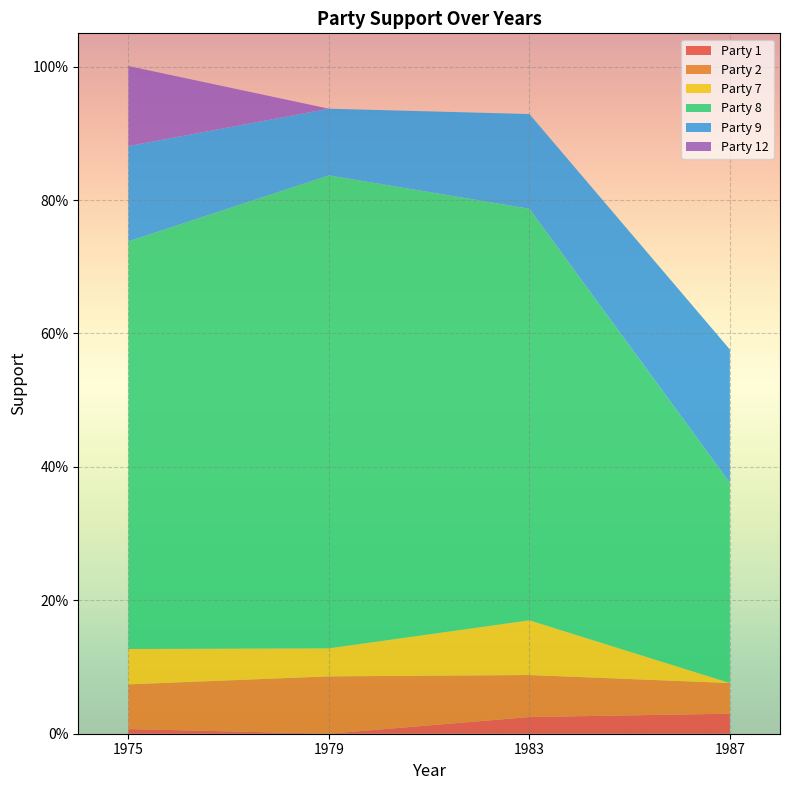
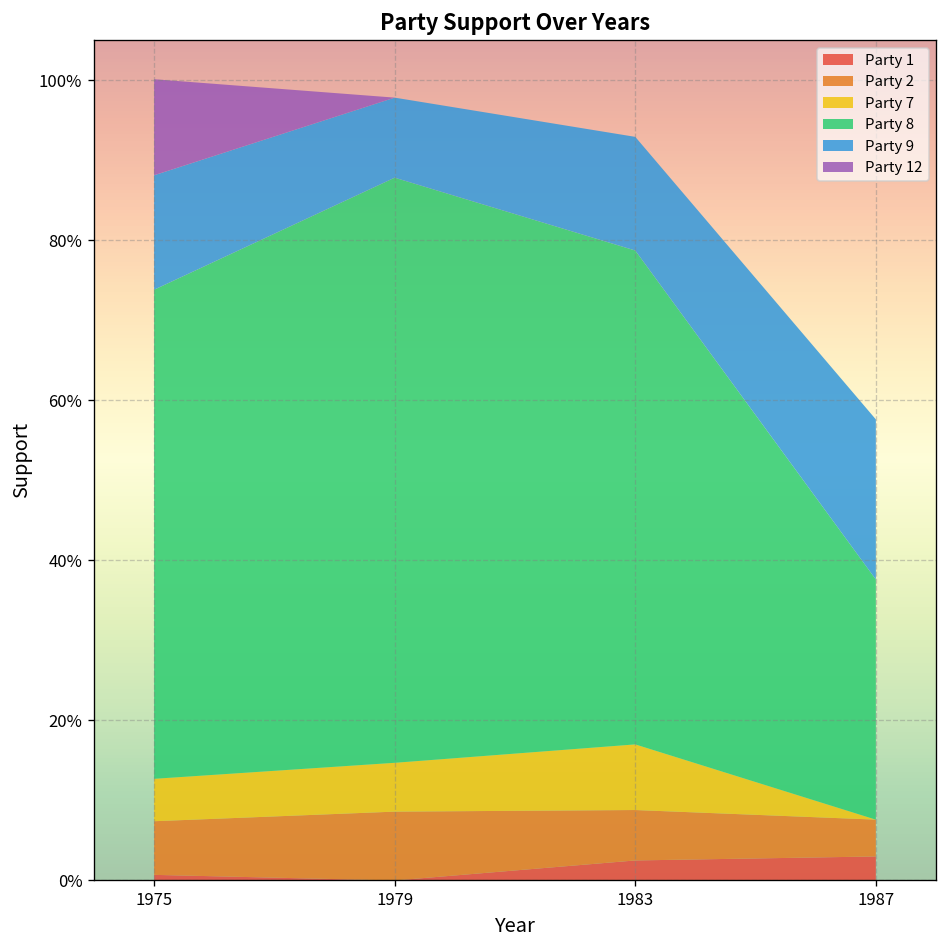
Party 7, 1979: 4% -> 6%
Party 8, 1979: 71% -> 73%
